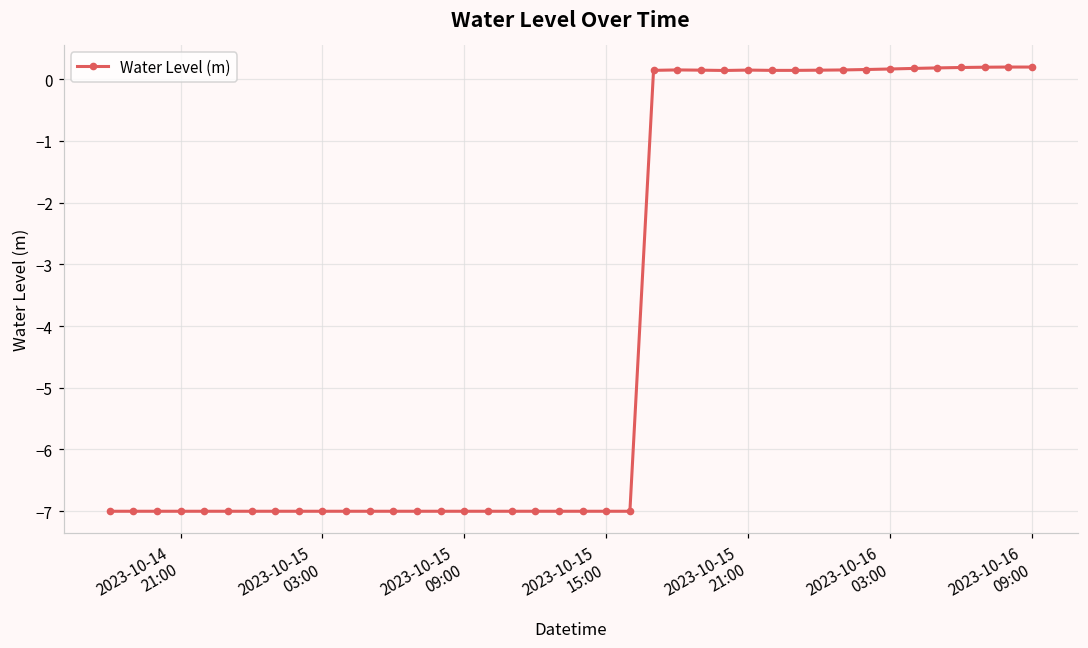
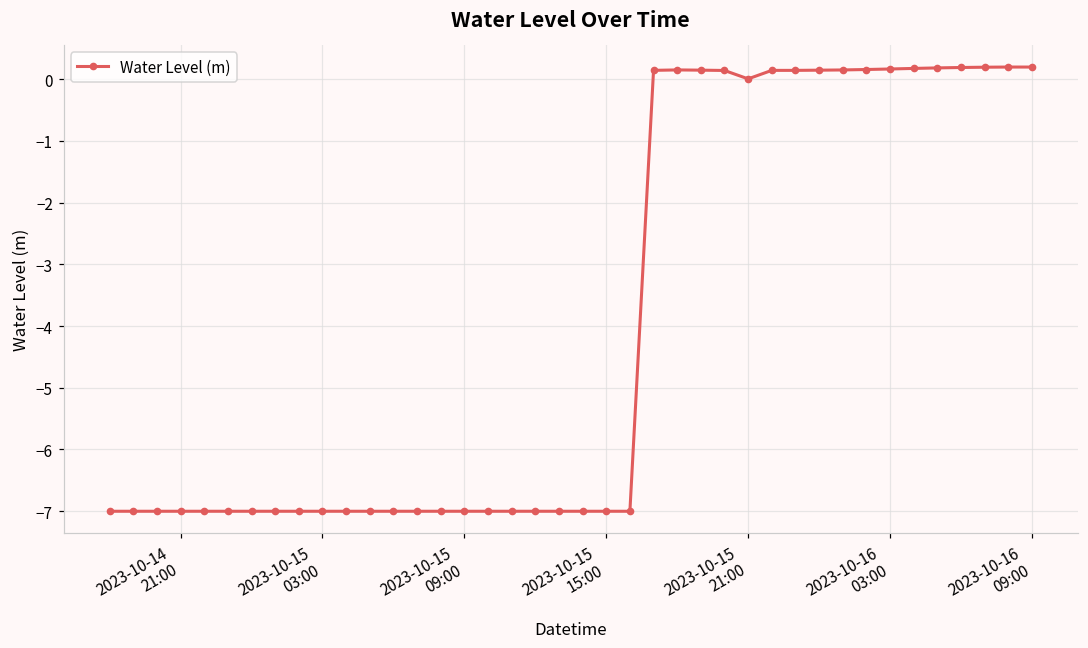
2023-10-15 21:00: 0.1 -> 0.0
